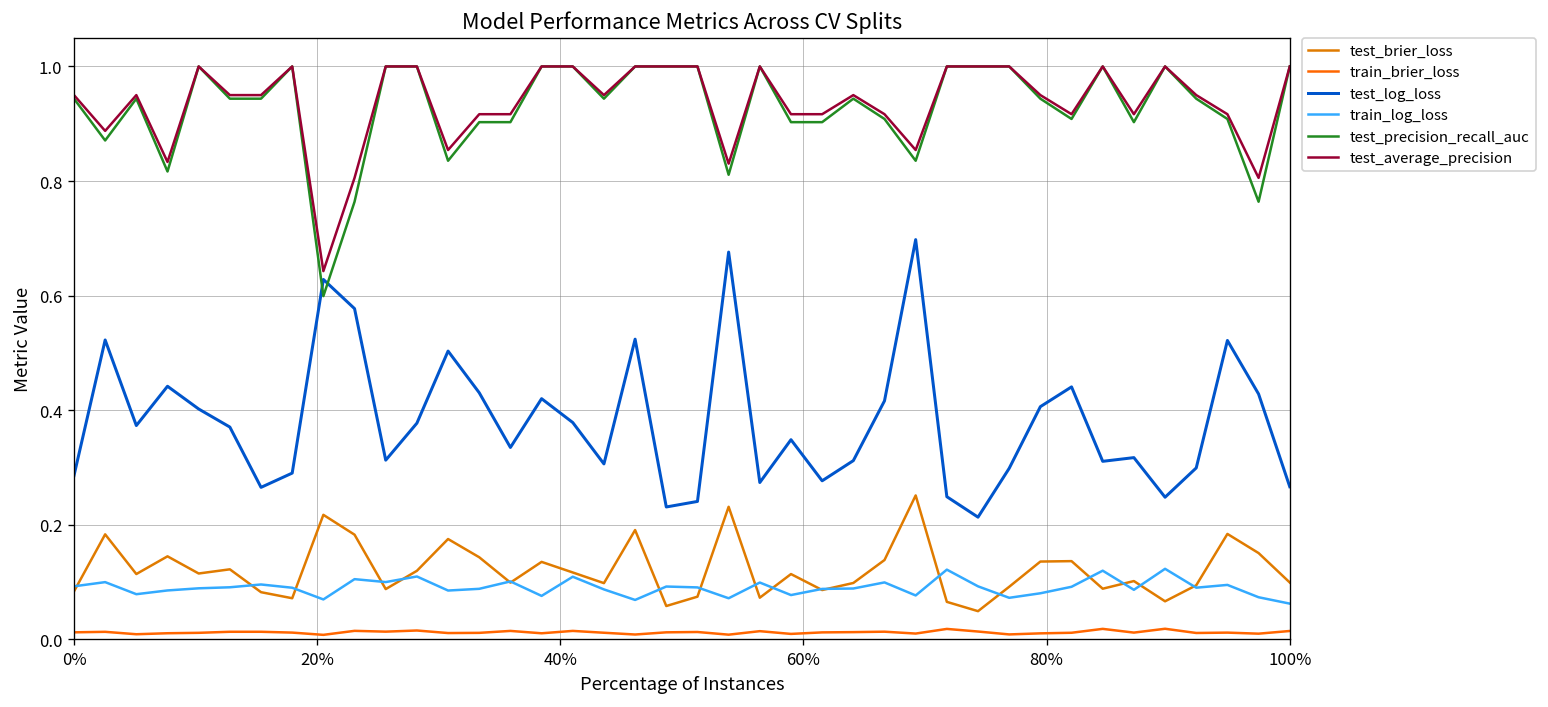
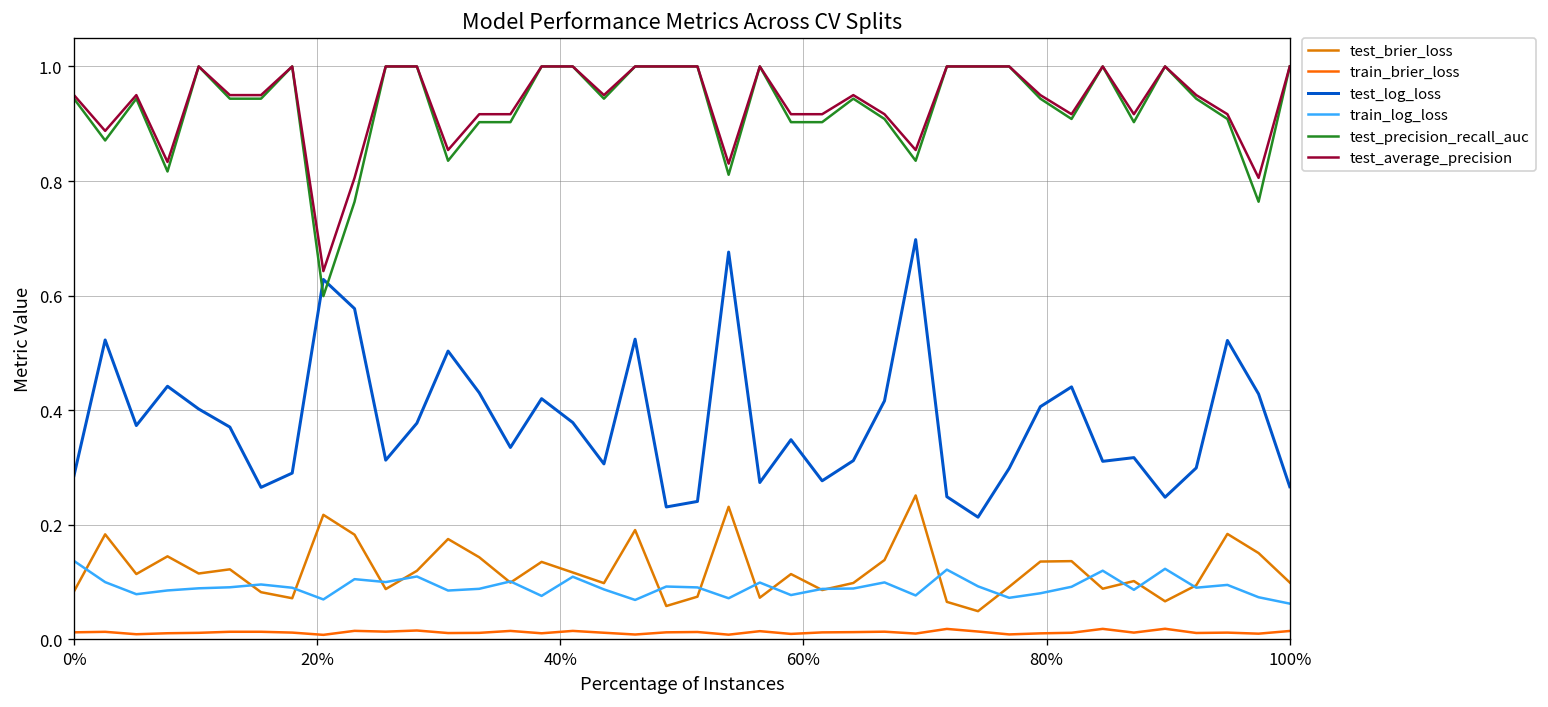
train_log_loss, 0%: 0.09 -> 0.14
